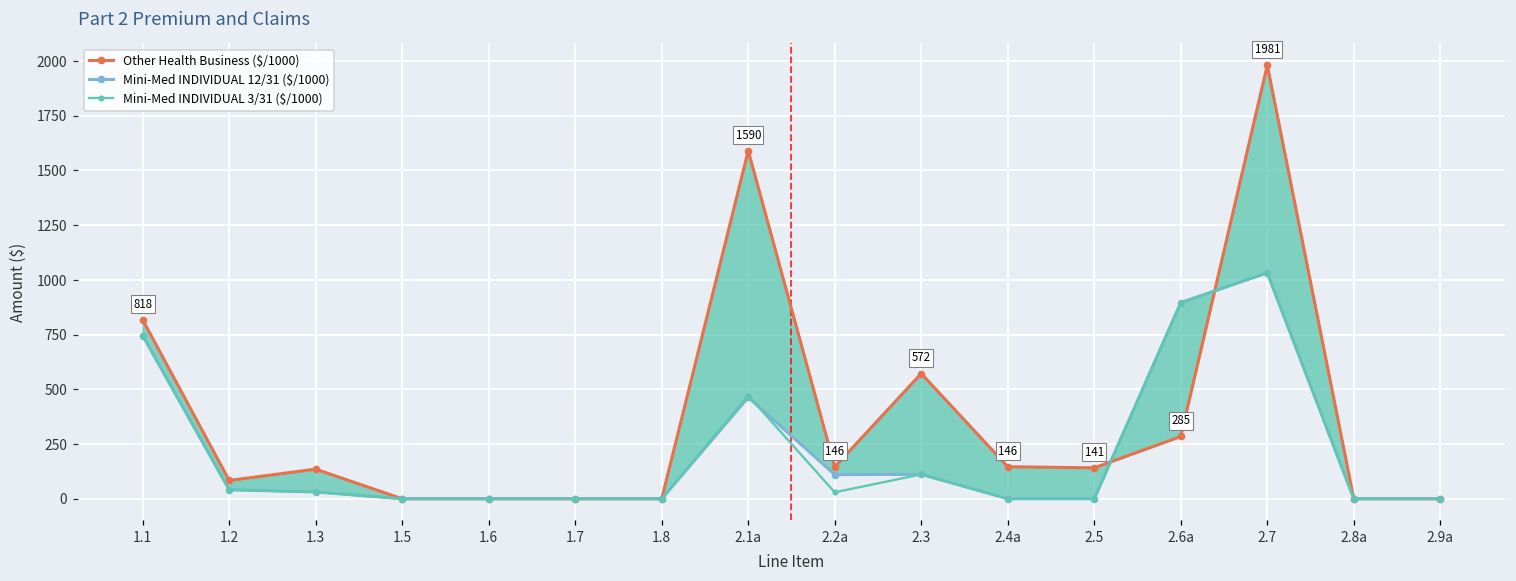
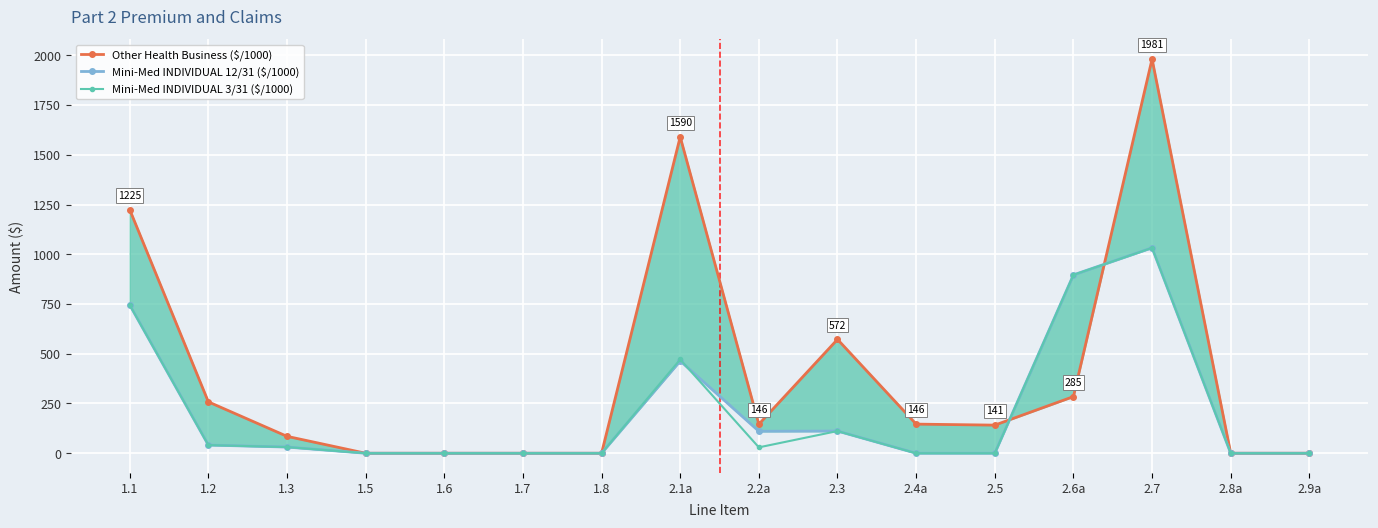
Other Health Business ($/1000), 1.1: 818 -> 1225
Other Health Business ($/1000), 1.2: 80 -> 260
Other Health Business ($/1000), 1.3: 140 -> 80
